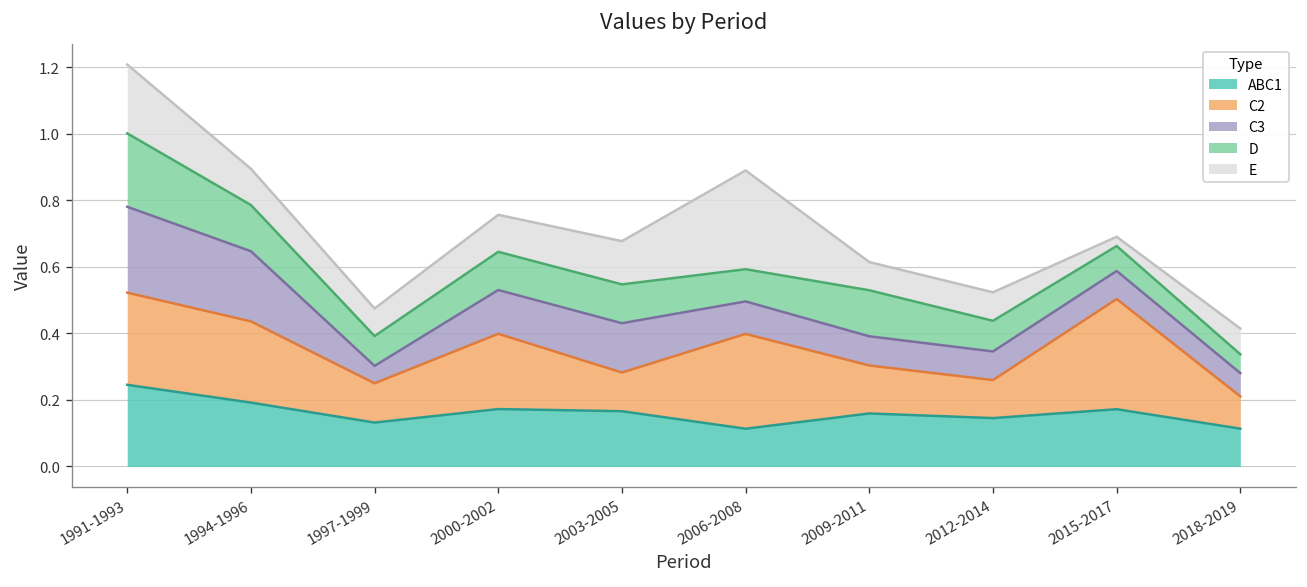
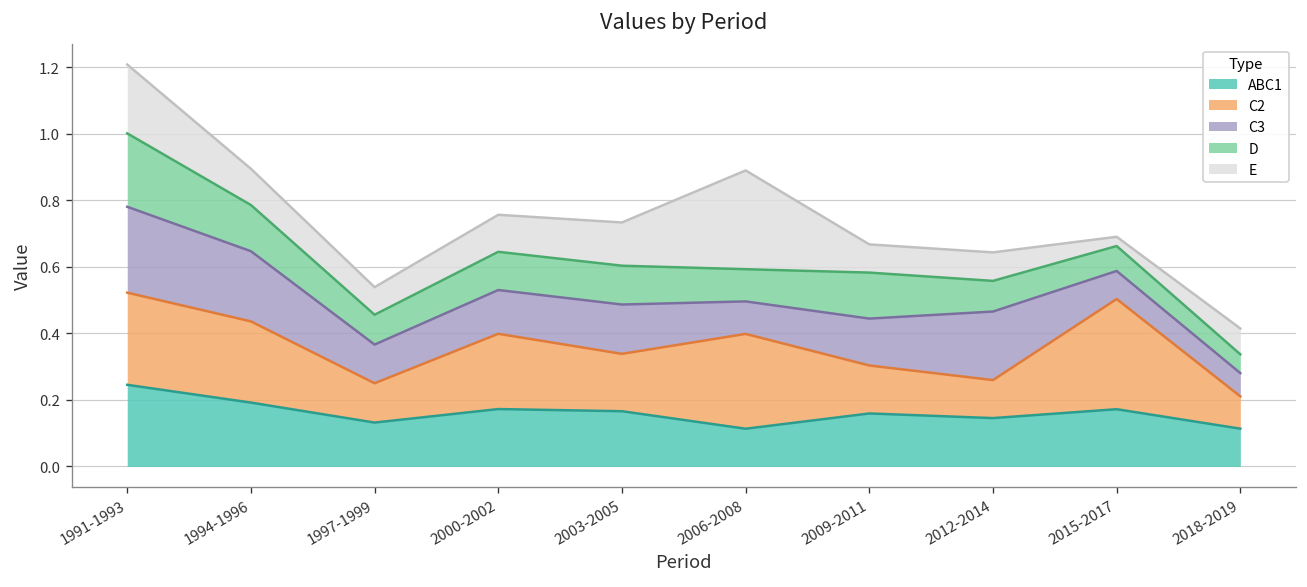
C3, 1997-1999: 0.05 -> 0.12
C2, 2003-2005: 0.12 -> 0.17
C3, 2009-2011: 0.09 -> 0.14
C3, 2012-2014: 0.09 -> 0.21
